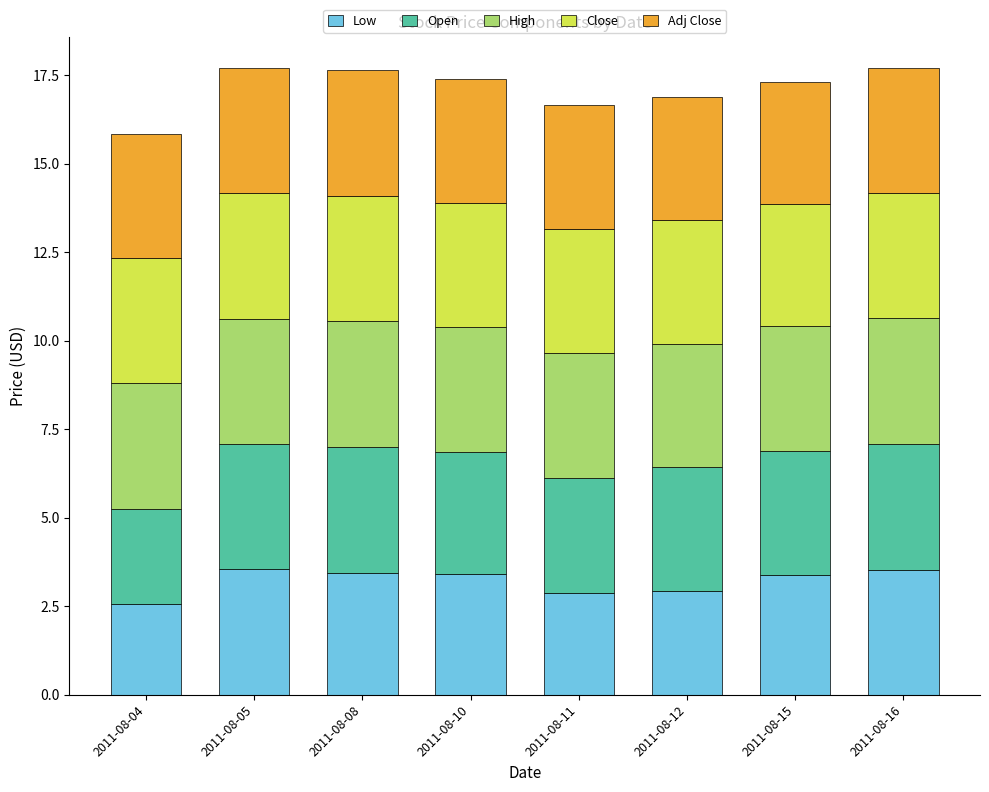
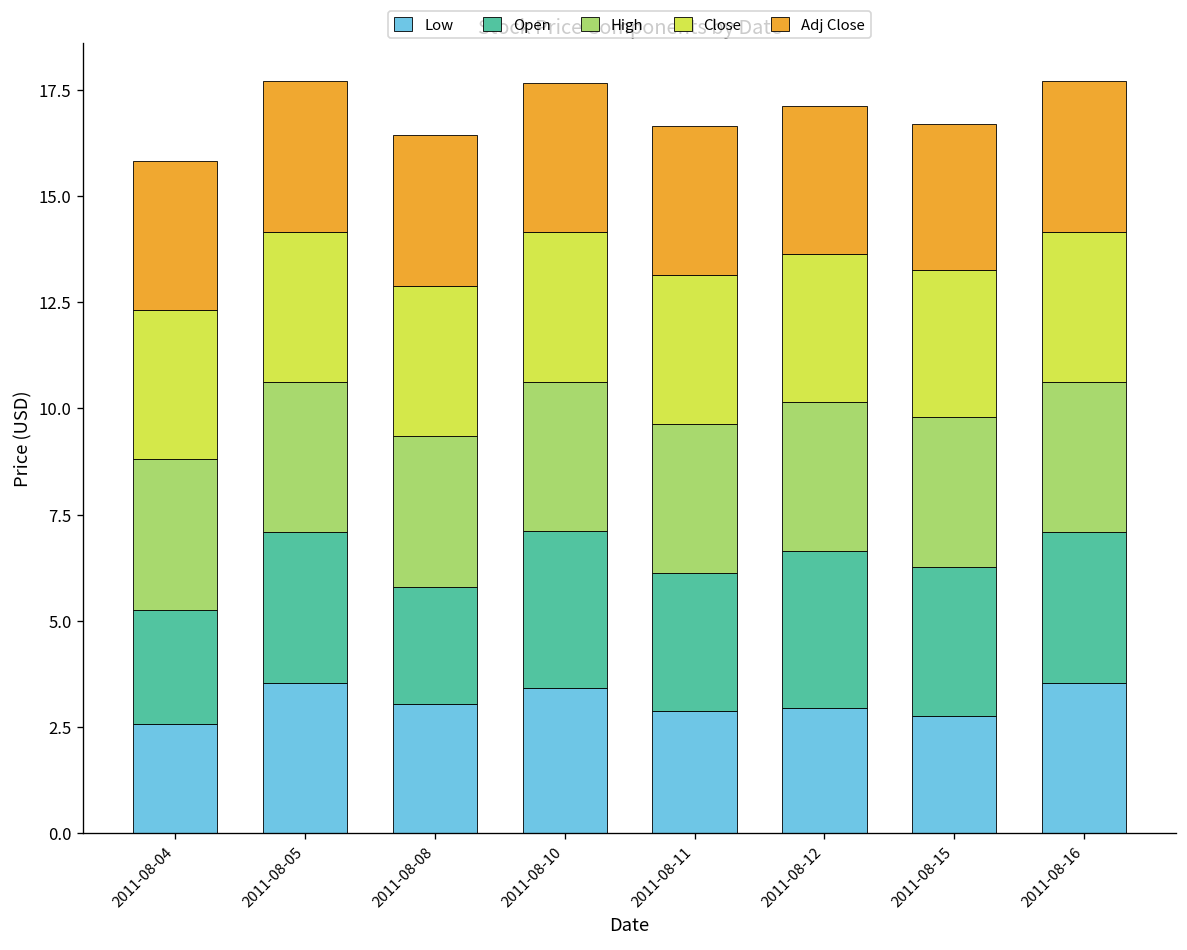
Low, 2011-08-08: 3.5 -> 3.1
Open, 2011-08-08: 3.5 -> 2.7
Open, 2011-08-10: 3.4 -> 3.7
Open, 2011-08-12: 3.5 -> 3.7
Low, 2011-08-15: 3.4 -> 2.8
